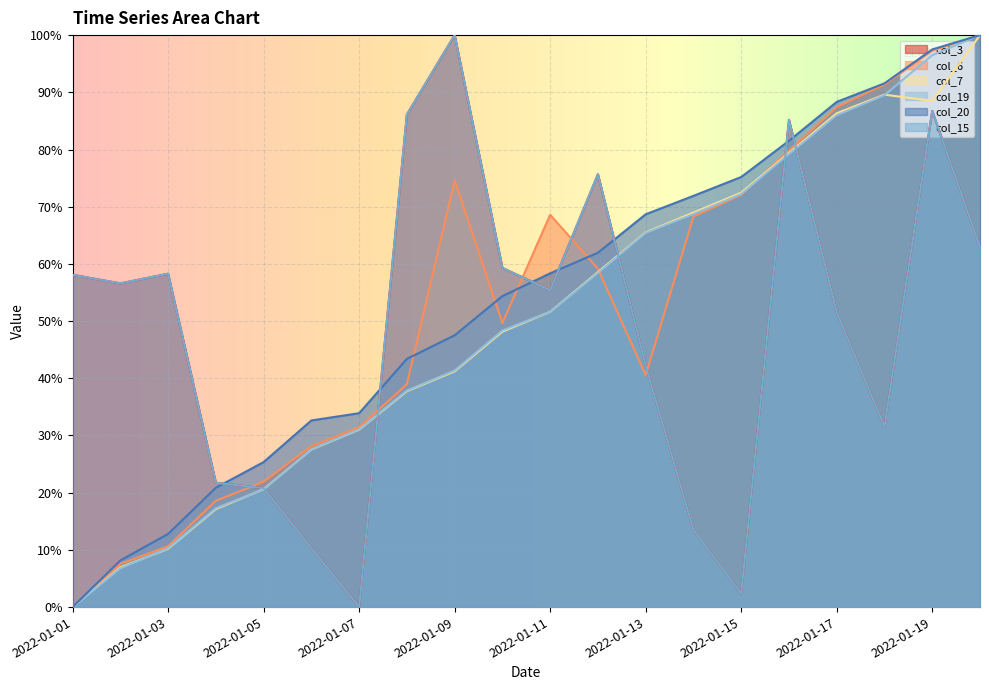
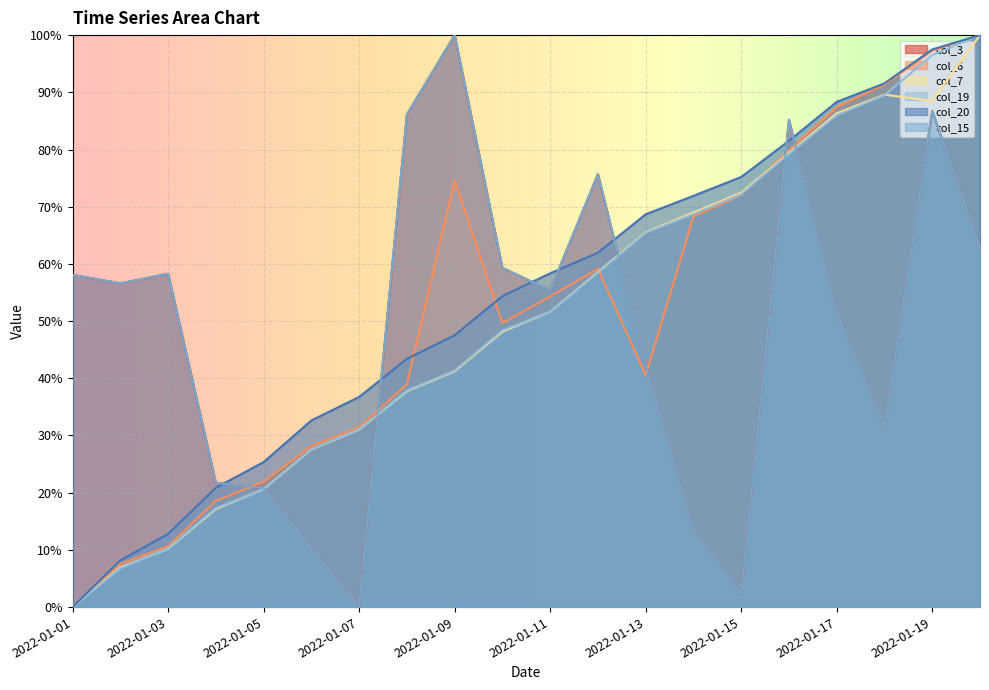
col_20, 2022-01-07: 34% -> 37%
col_6, 2022-01-11: 69% -> 54%
